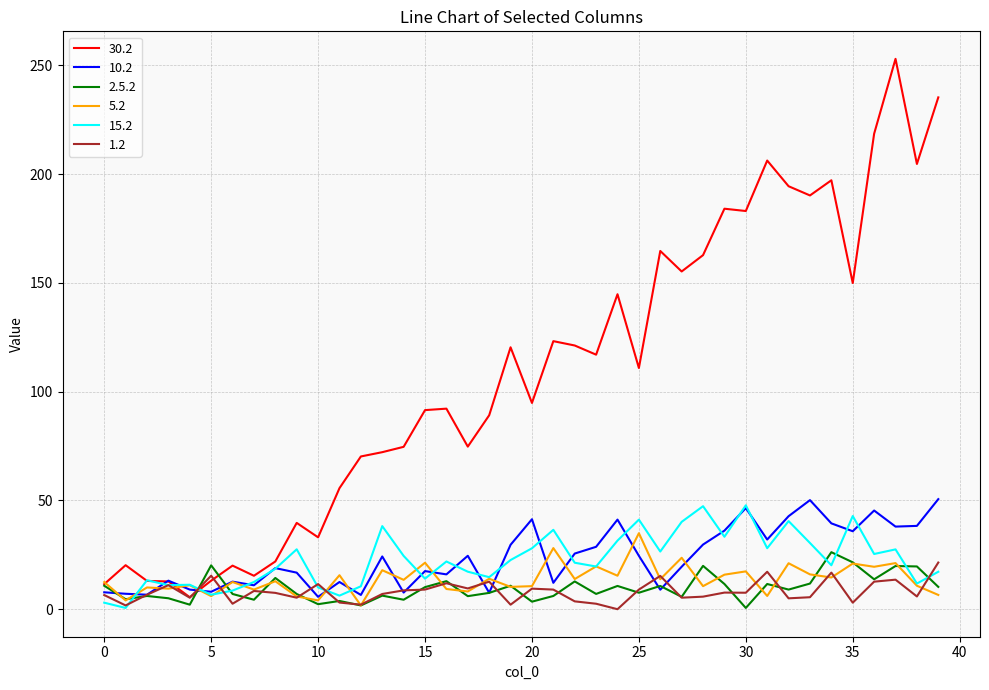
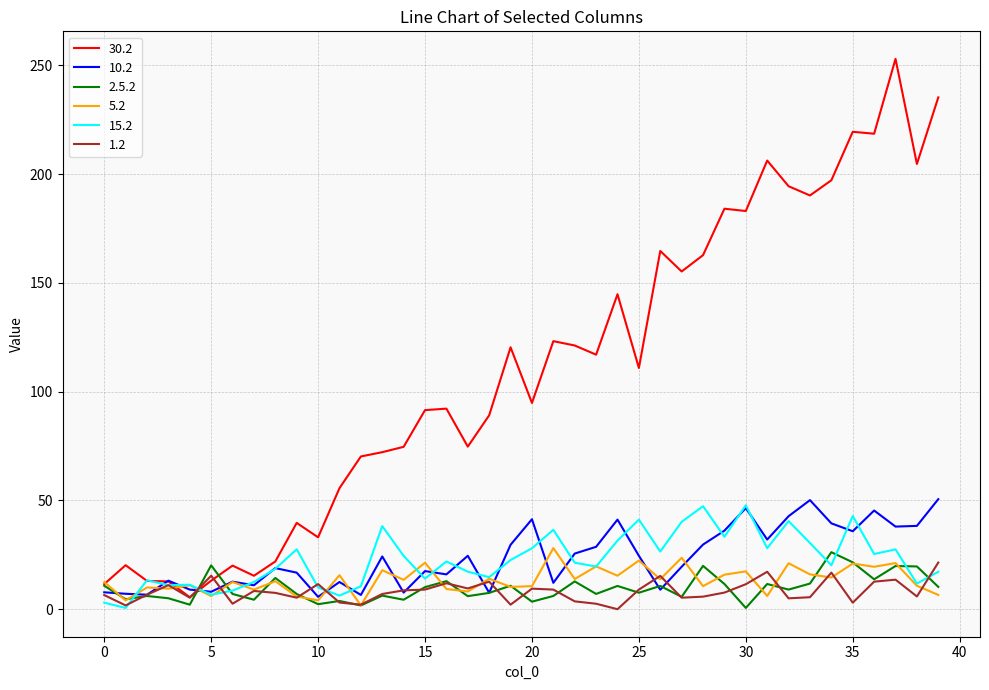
5.2, 25: 35 -> 22
1.2, 30: 8 -> 11
30.2, 35: 150 -> 219
